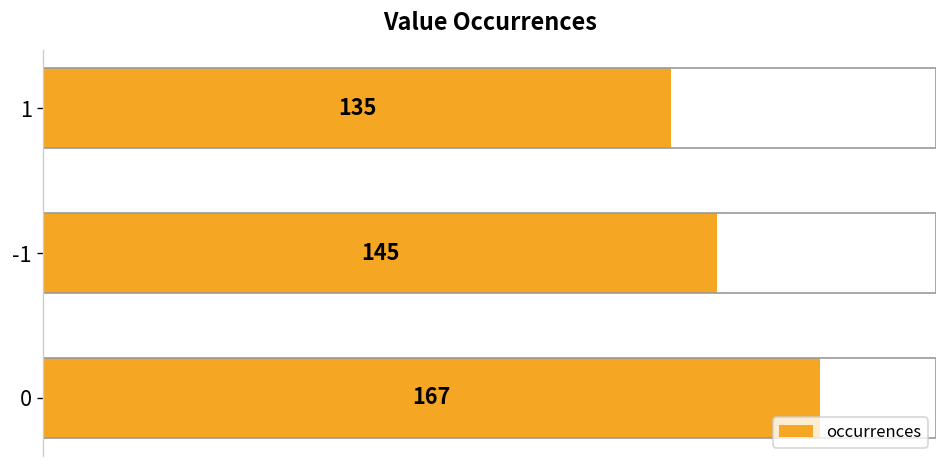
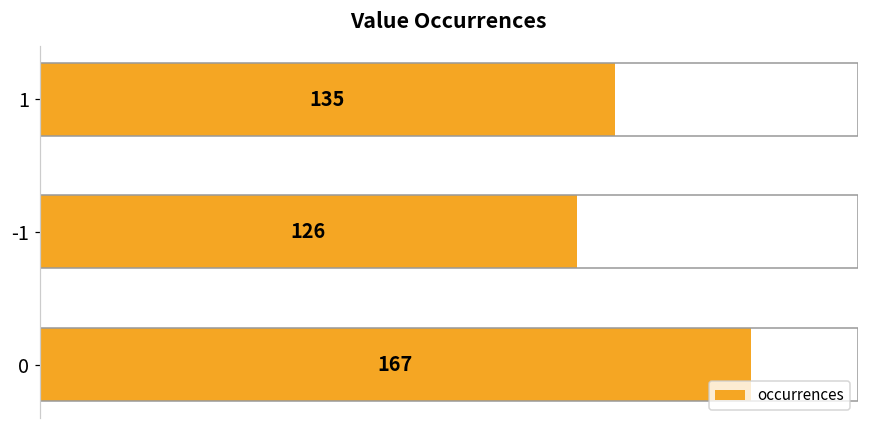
-1: 145 -> 126
